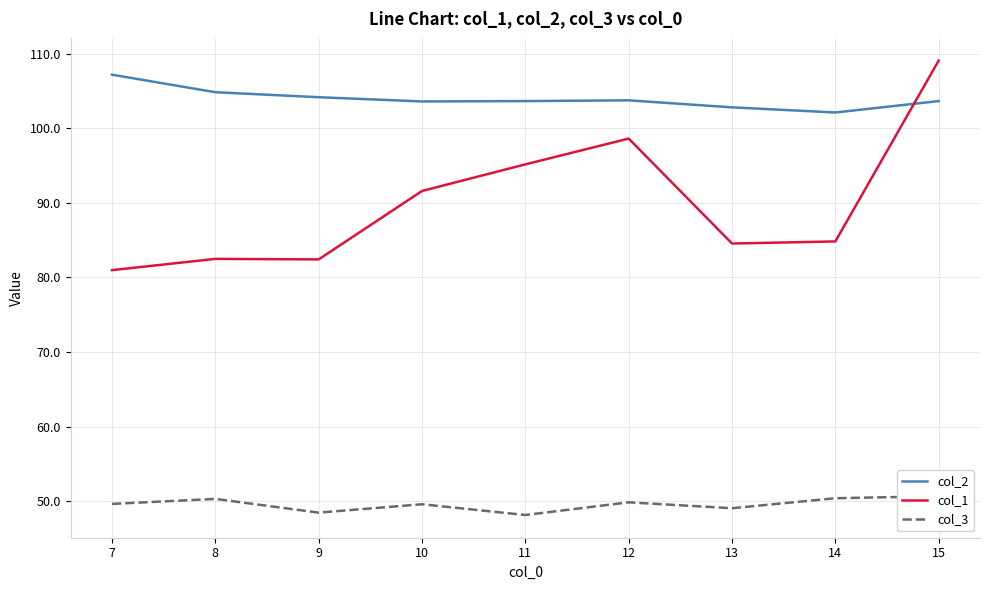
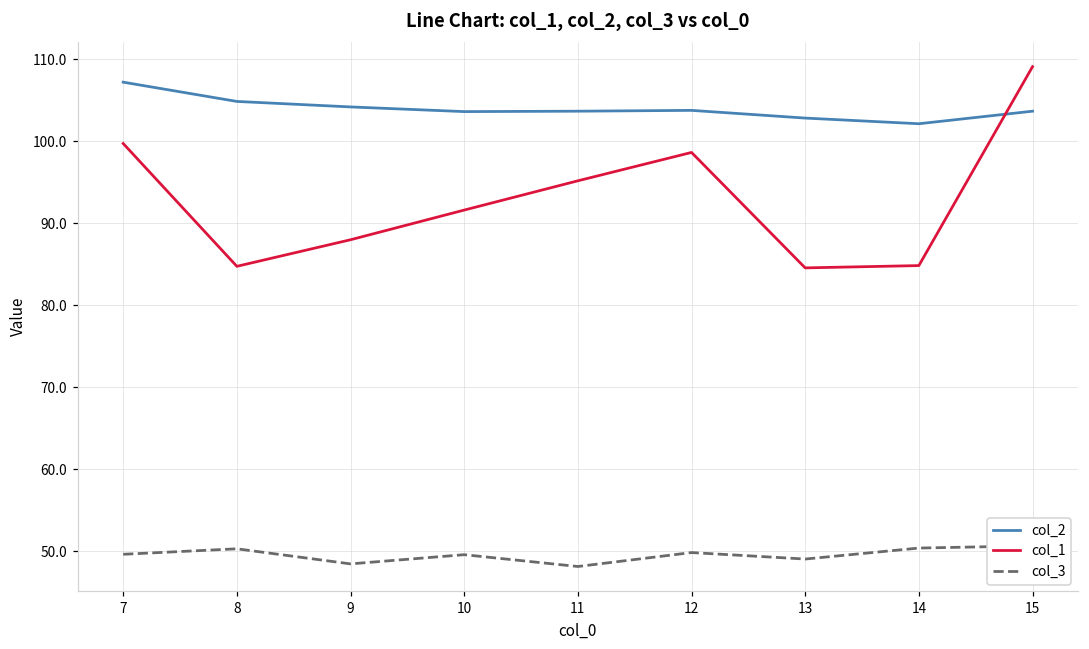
col_1, 7: 81 -> 100
col_1, 8: 82 -> 85
col_1, 9: 82 -> 88
